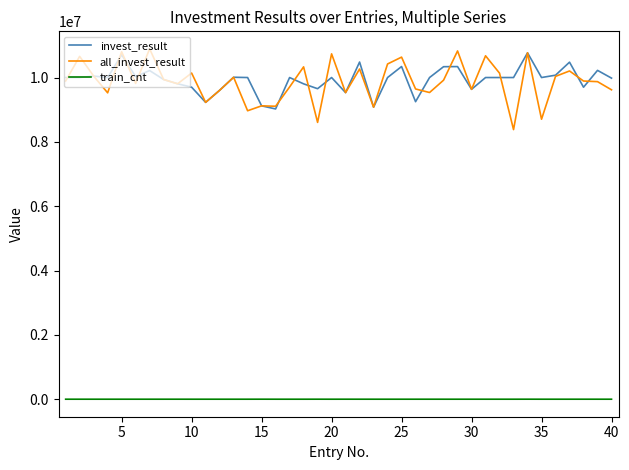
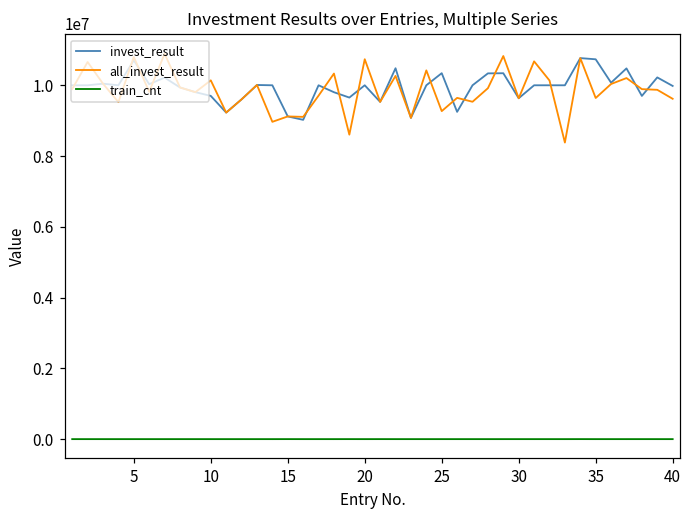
all_invest_result, 25: 10600000 -> 9300000
invest_result, 35: 10000000 -> 10700000
all_invest_result, 35: 8700000 -> 9600000
